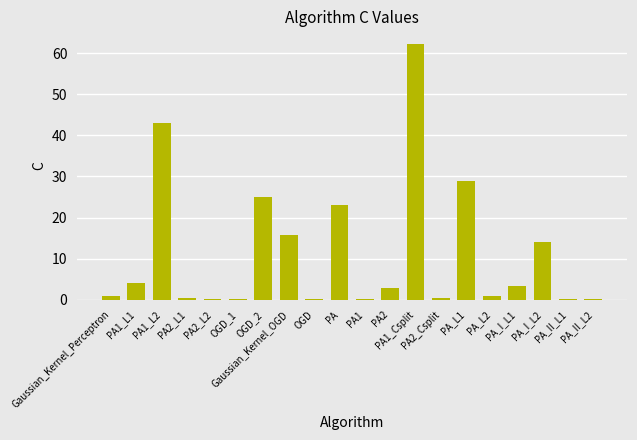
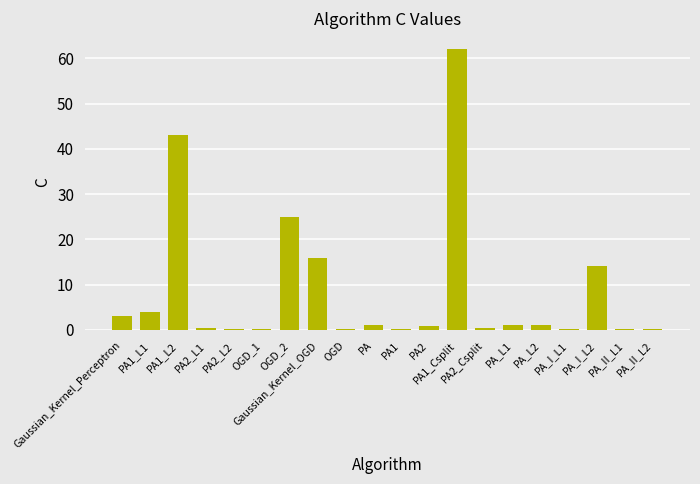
Gaussian_Kernel_Perceptron: 1 -> 3
PA: 23 -> 1
PA2: 3 -> 1
PA_L1: 29 -> 1
PA_I_L1: 3 -> 0
